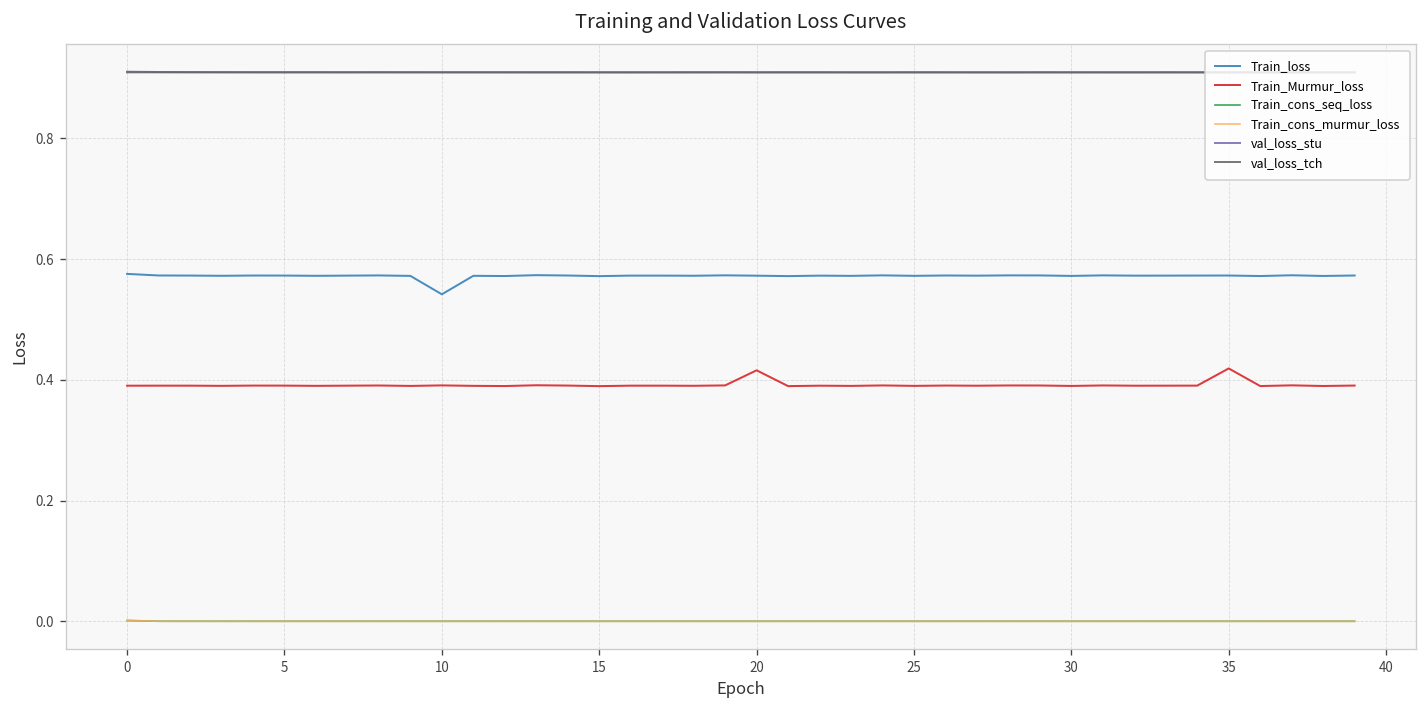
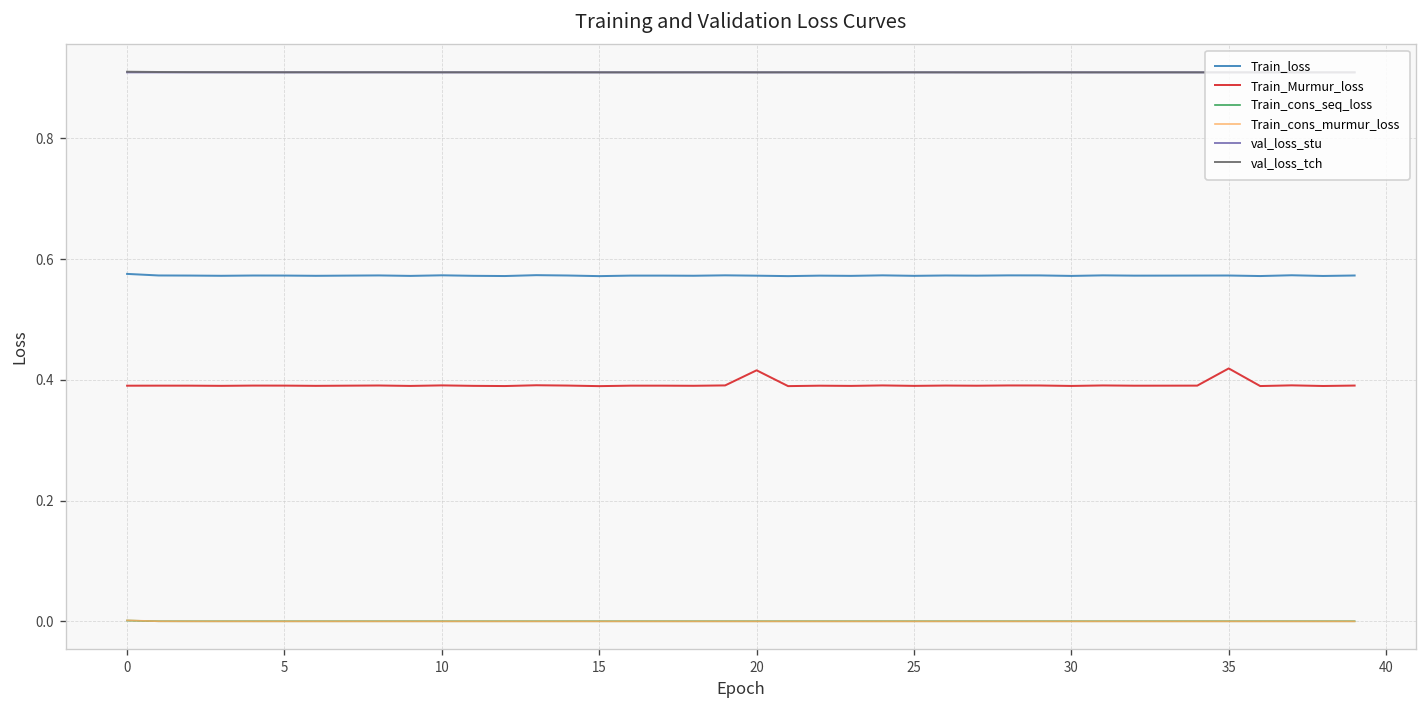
Train_loss, 10: 0.54 -> 0.57
